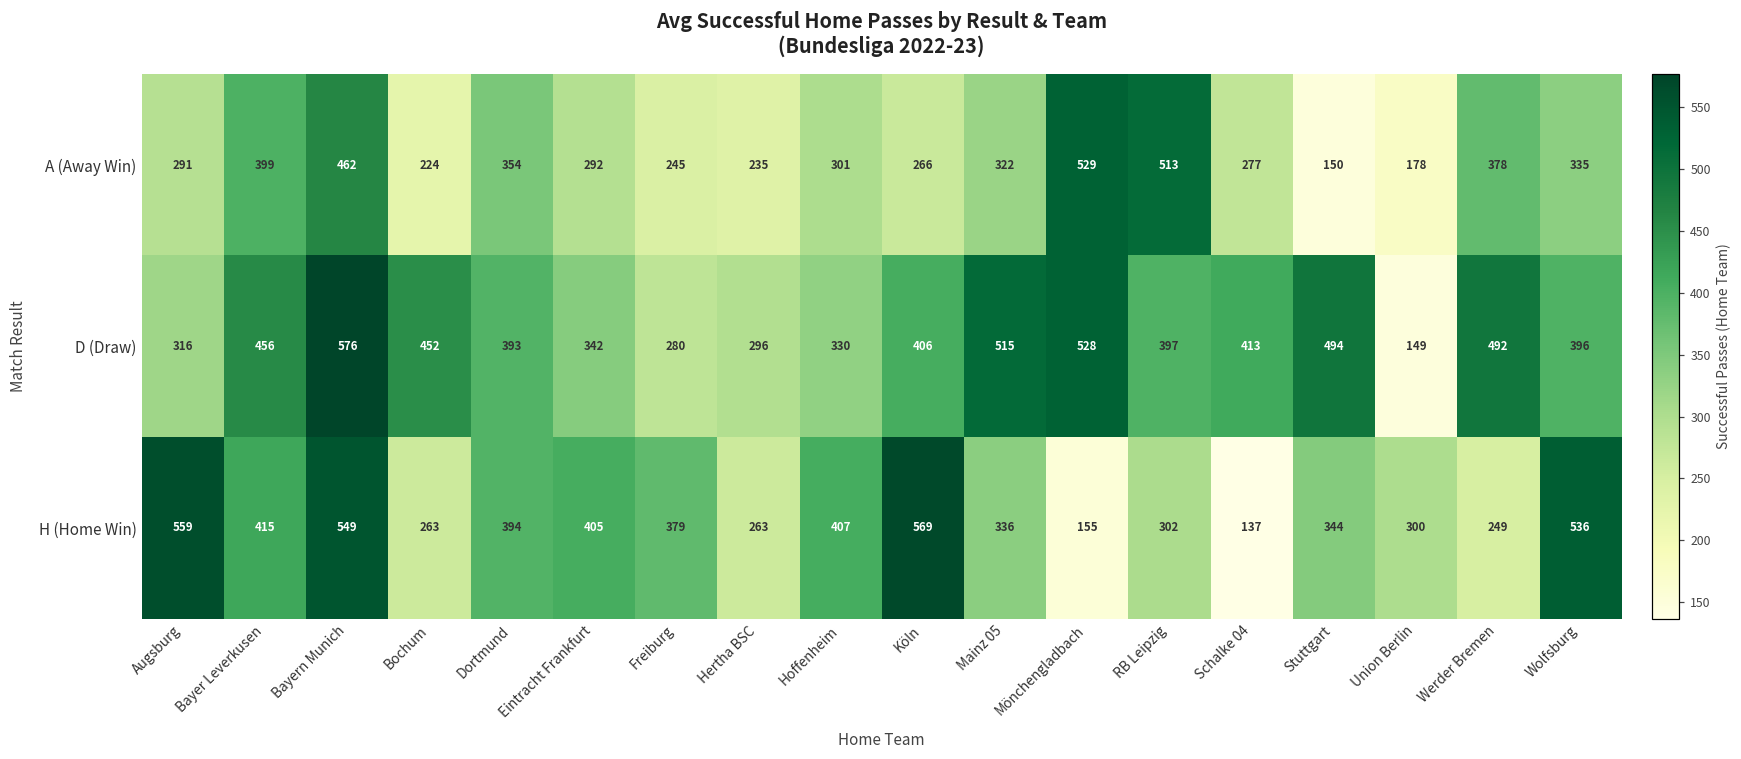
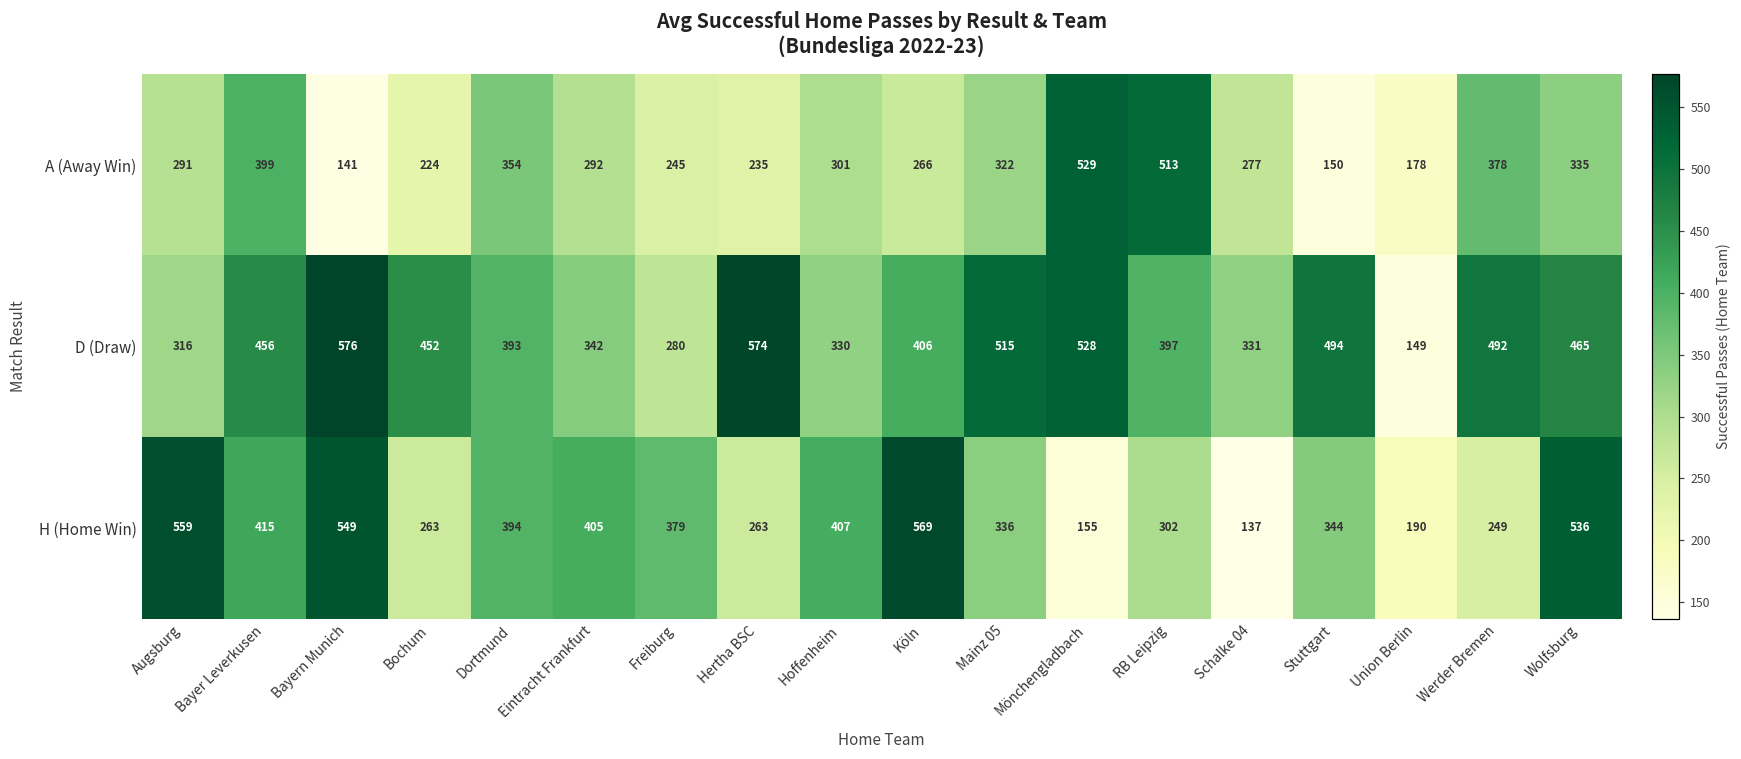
A (Away Win), Bayern Munich: 462 -> 141
D (Draw), Hertha BSC: 296 -> 574
D (Draw), Schalke 04: 413 -> 331
D (Draw), Wolfsburg: 396 -> 465
H (Home Win), Union Berlin: 300 -> 190
